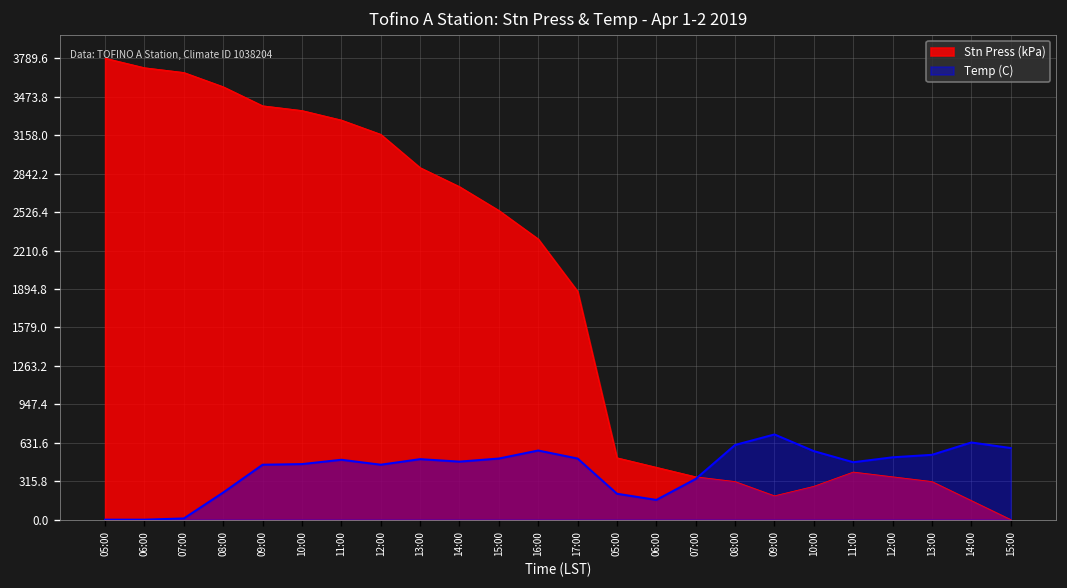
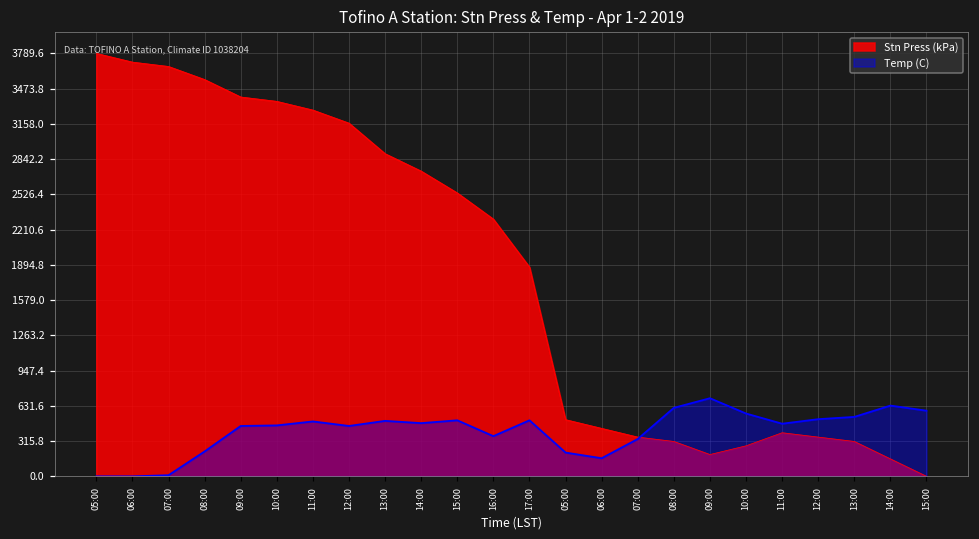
Temp (C), 16:00: 570 -> 360
